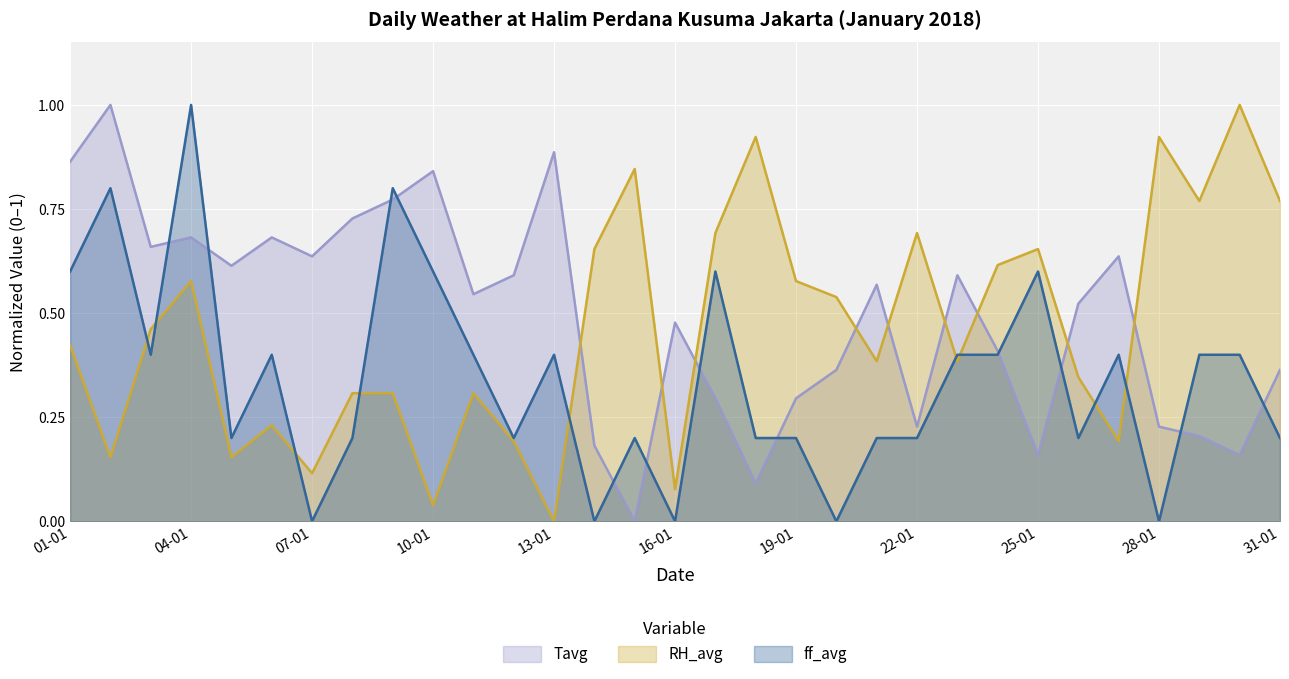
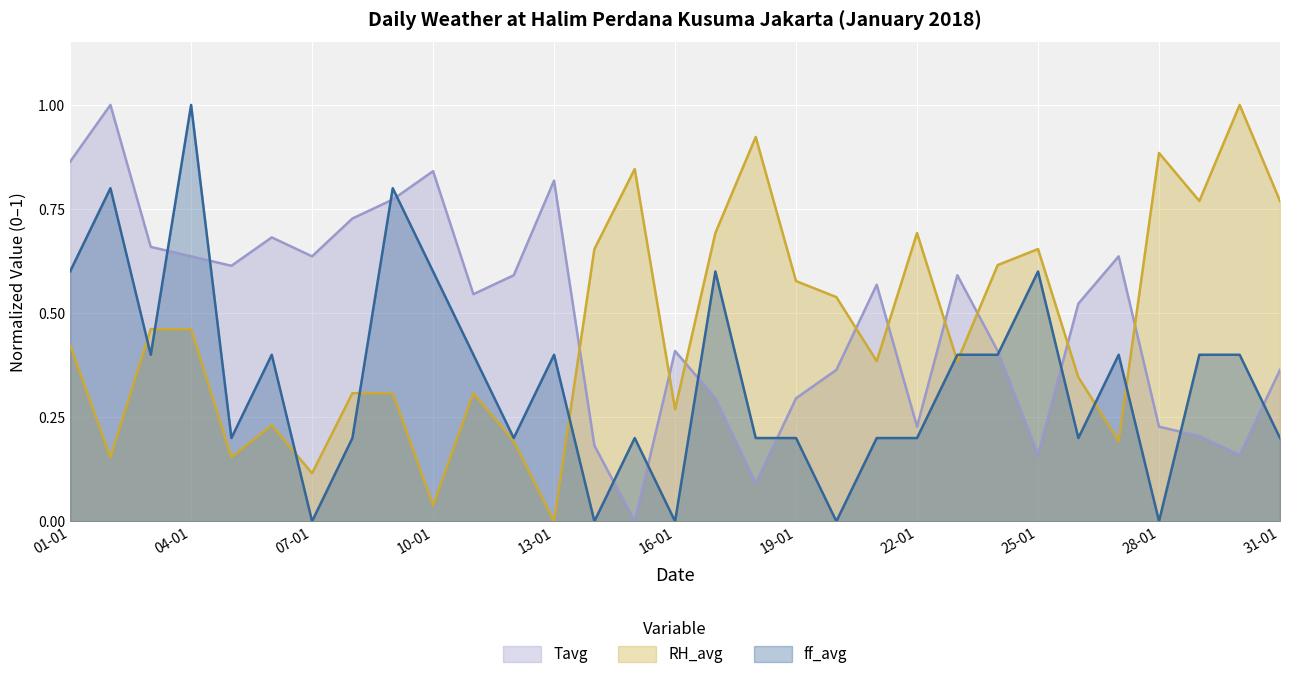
Tavg, 04-01: 0.68 -> 0.64
RH_avg, 04-01: 0.58 -> 0.46
Tavg, 13-01: 0.89 -> 0.82
Tavg, 16-01: 0.48 -> 0.41
RH_avg, 16-01: 0.08 -> 0.27
RH_avg, 28-01: 0.92 -> 0.88
